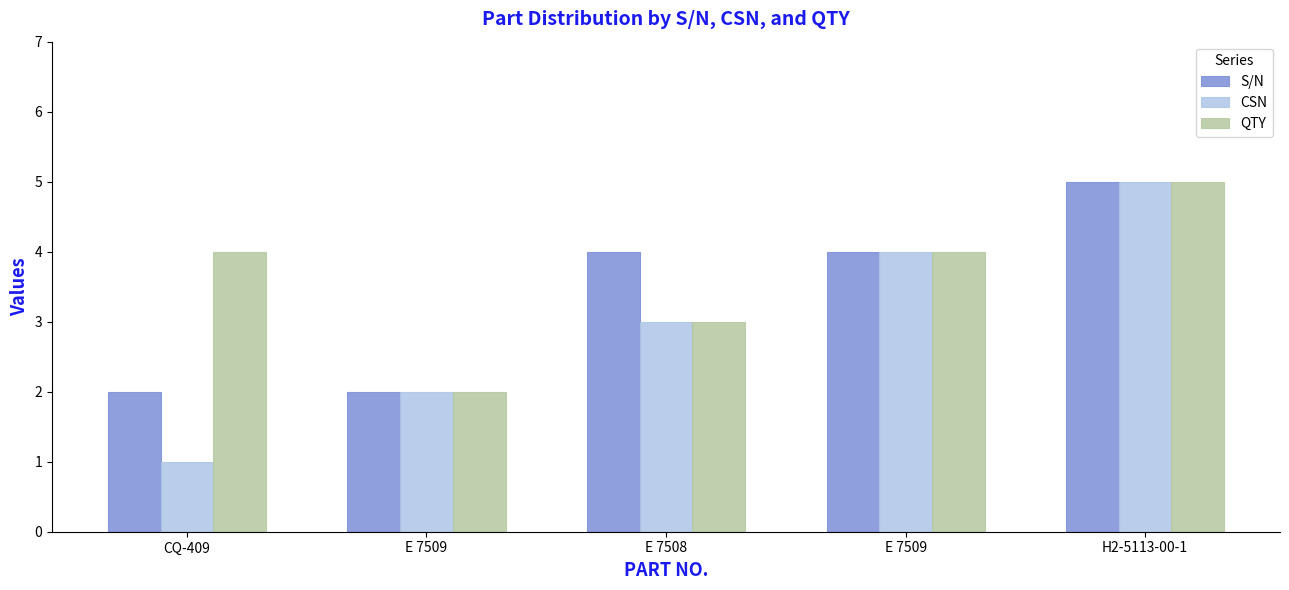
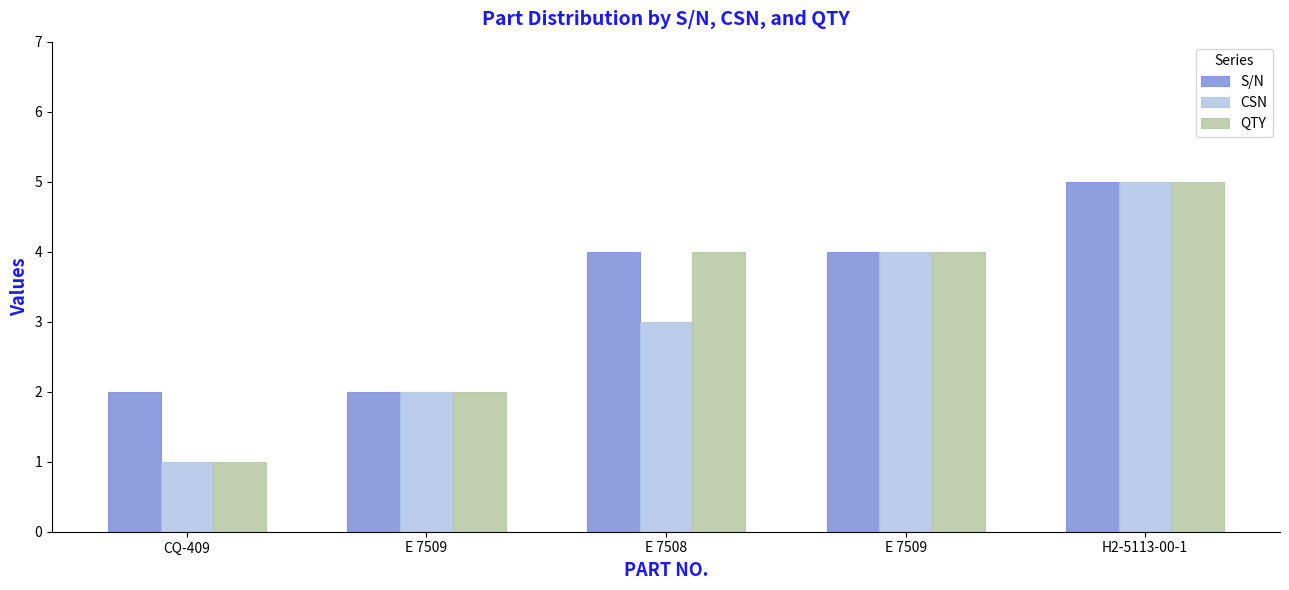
QTY, CQ-409: 4 -> 1
QTY, E 7508: 3 -> 4
